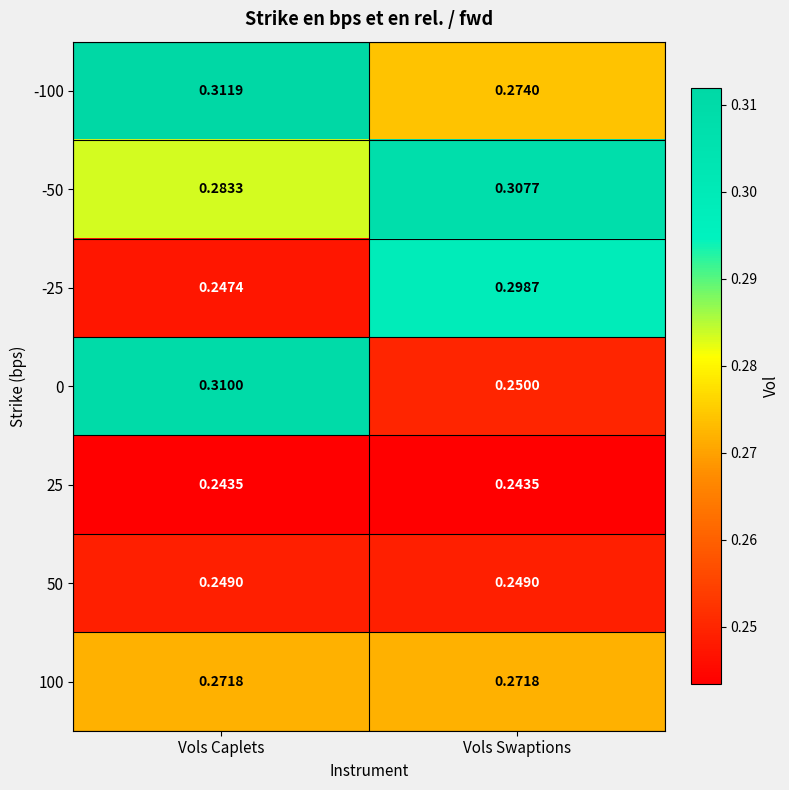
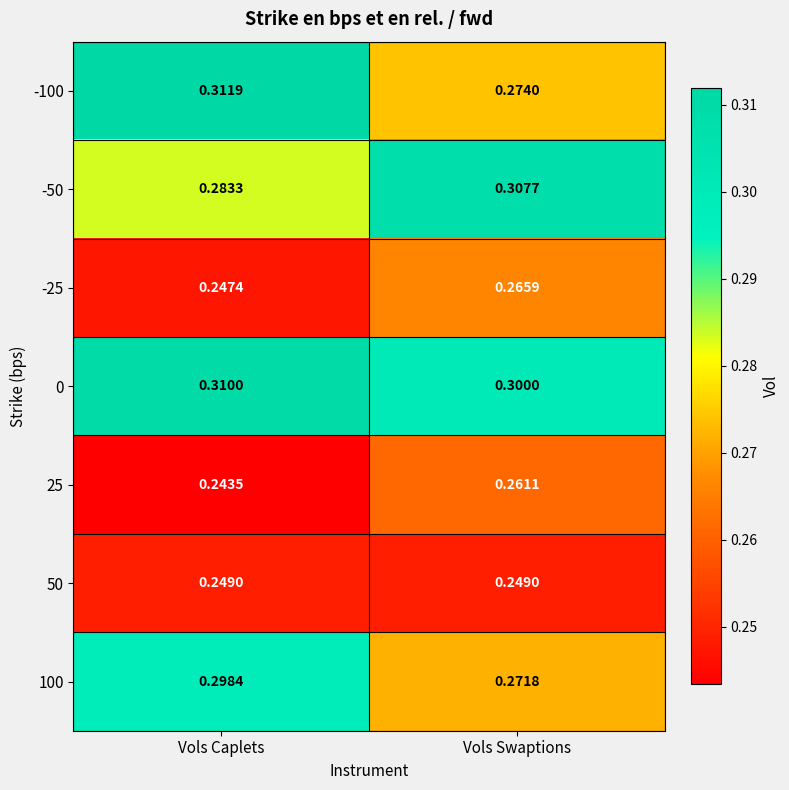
-25, Vols Swaptions: 0.2987 -> 0.2659
0, Vols Swaptions: 0.2500 -> 0.3000
25, Vols Swaptions: 0.2435 -> 0.2611
100, Vols Caplets: 0.2718 -> 0.2984
